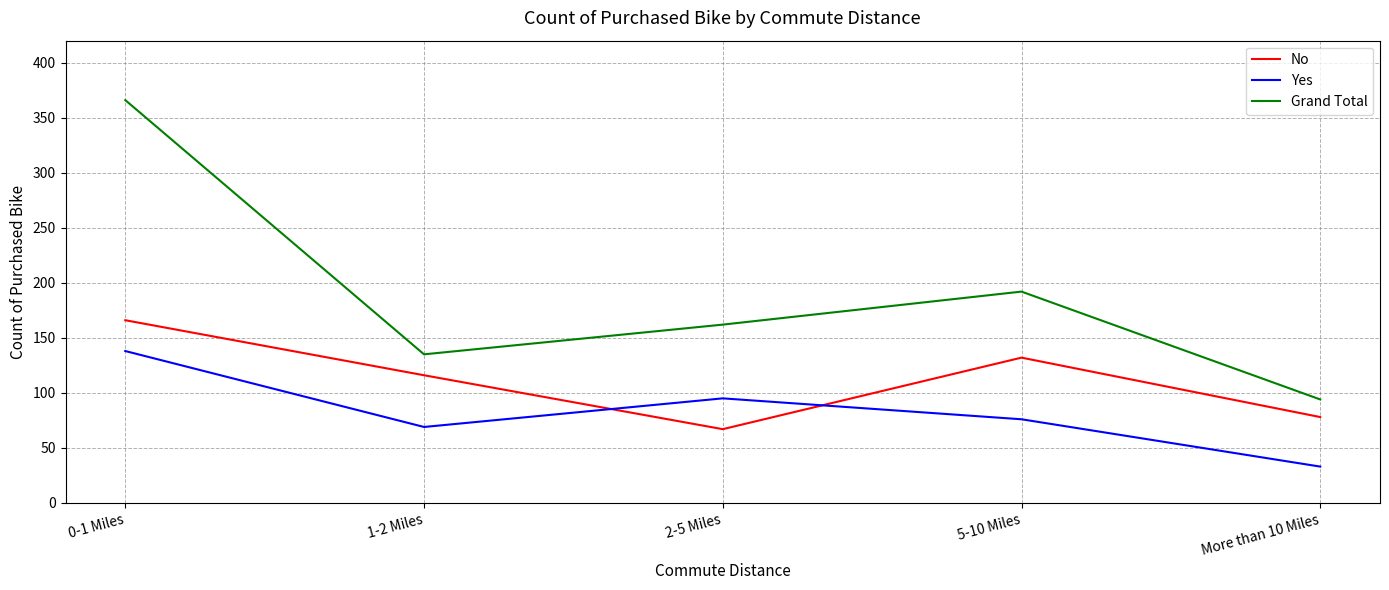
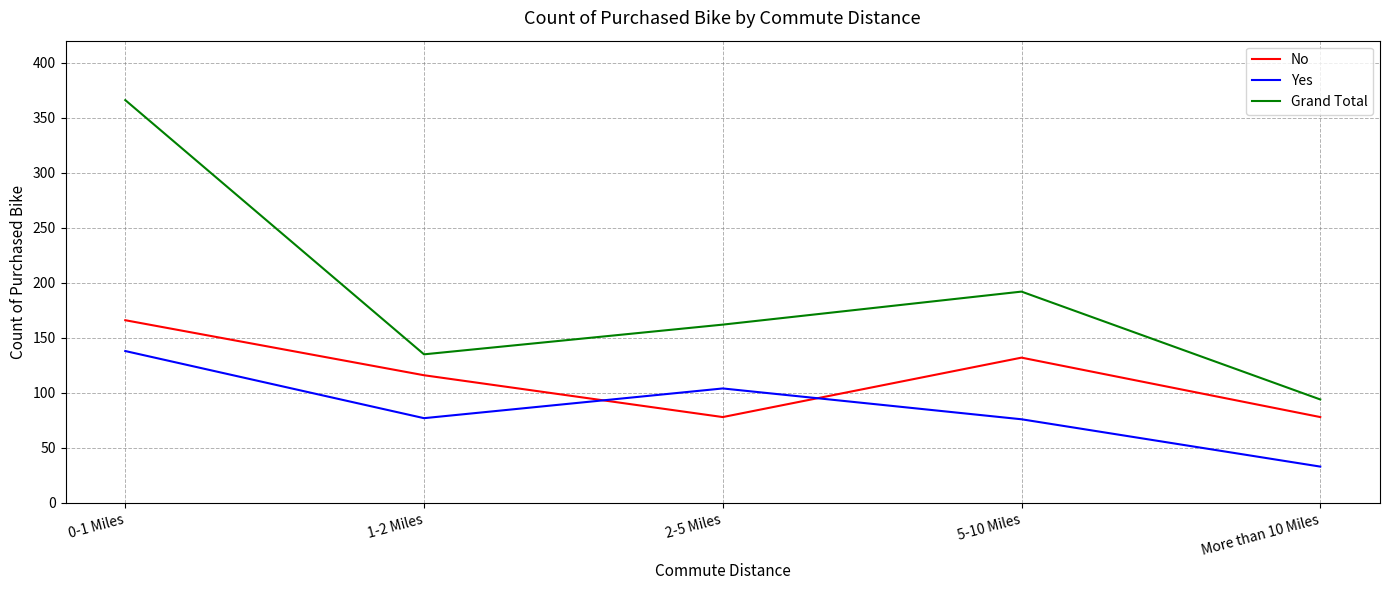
Yes, 1-2 Miles: 69 -> 77
No, 2-5 Miles: 67 -> 78
Yes, 2-5 Miles: 95 -> 104
